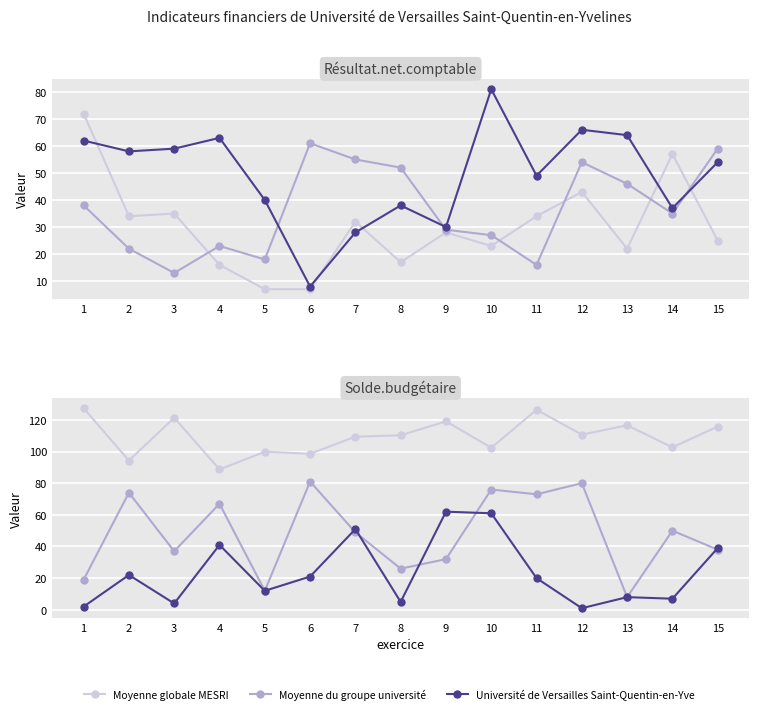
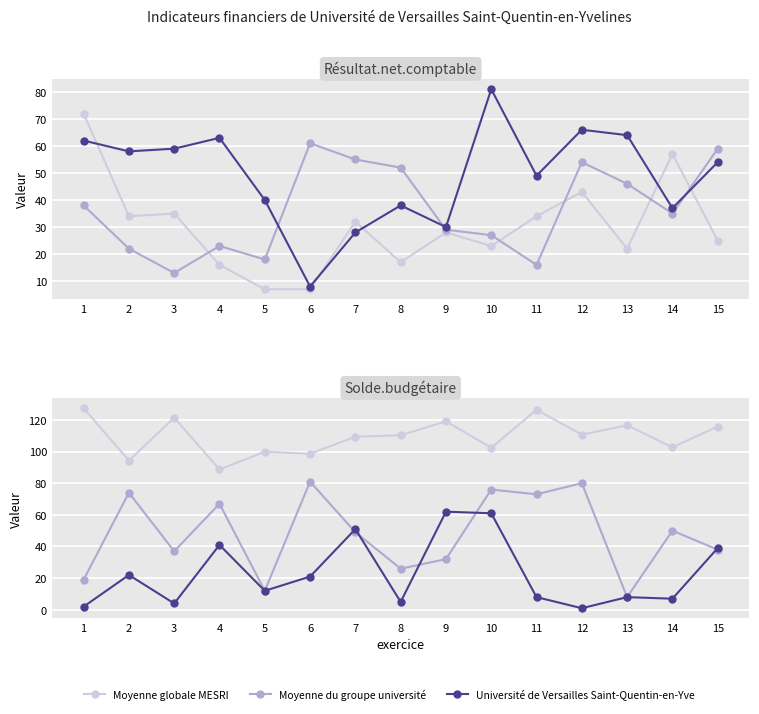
Solde.budgétaire, Université de Versailles Saint-Quentin-en-Yve, 11: 20 -> 8
